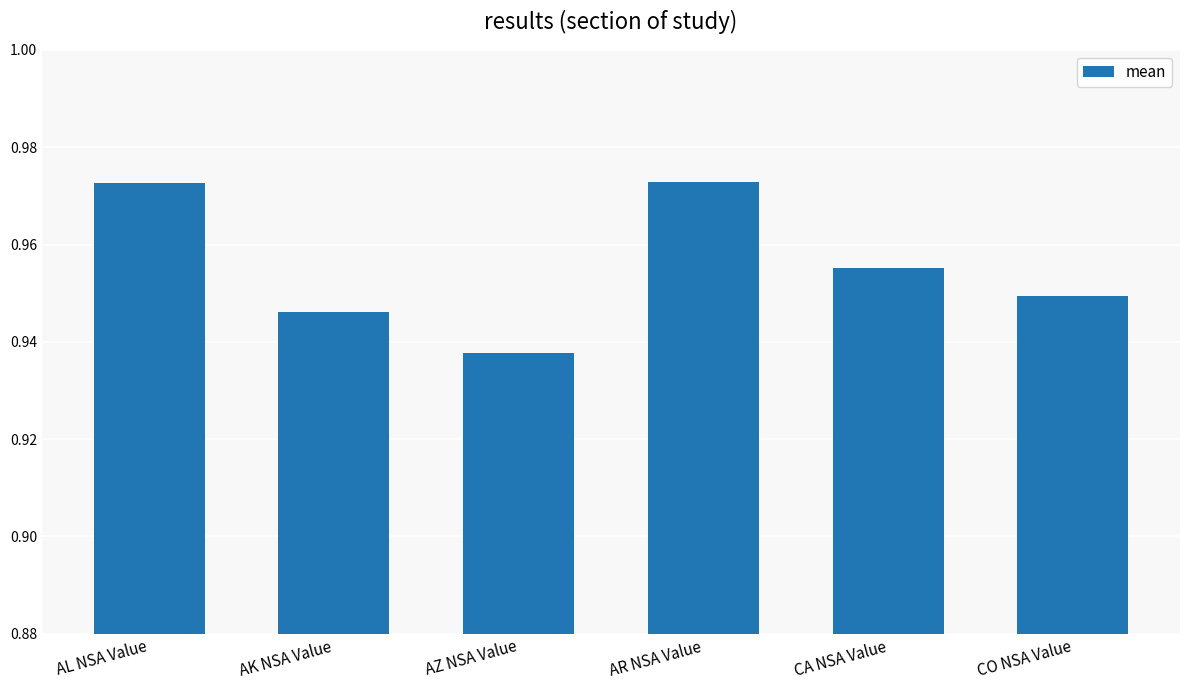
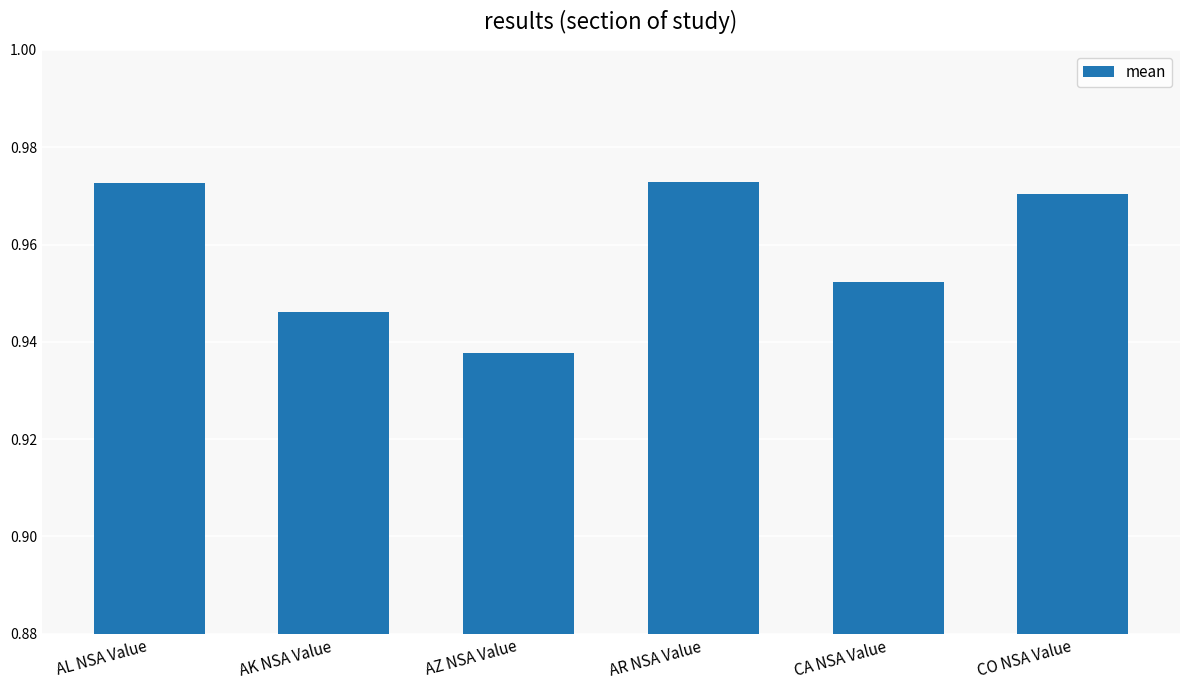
CA NSA Value: 0.955 -> 0.952
CO NSA Value: 0.949 -> 0.970
